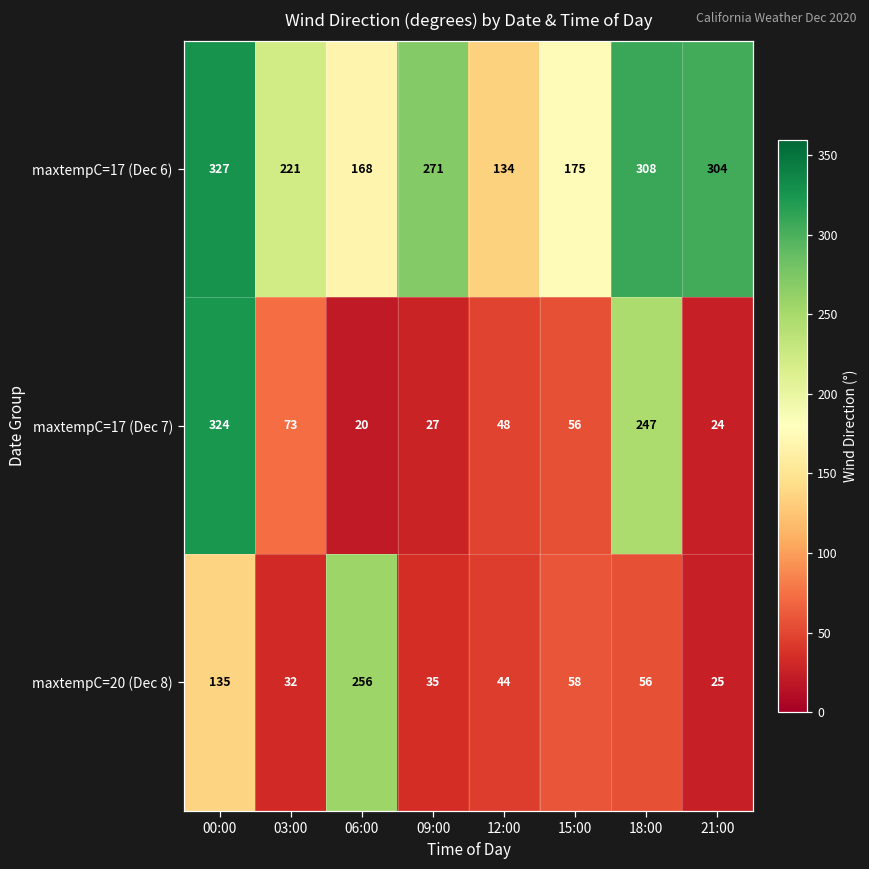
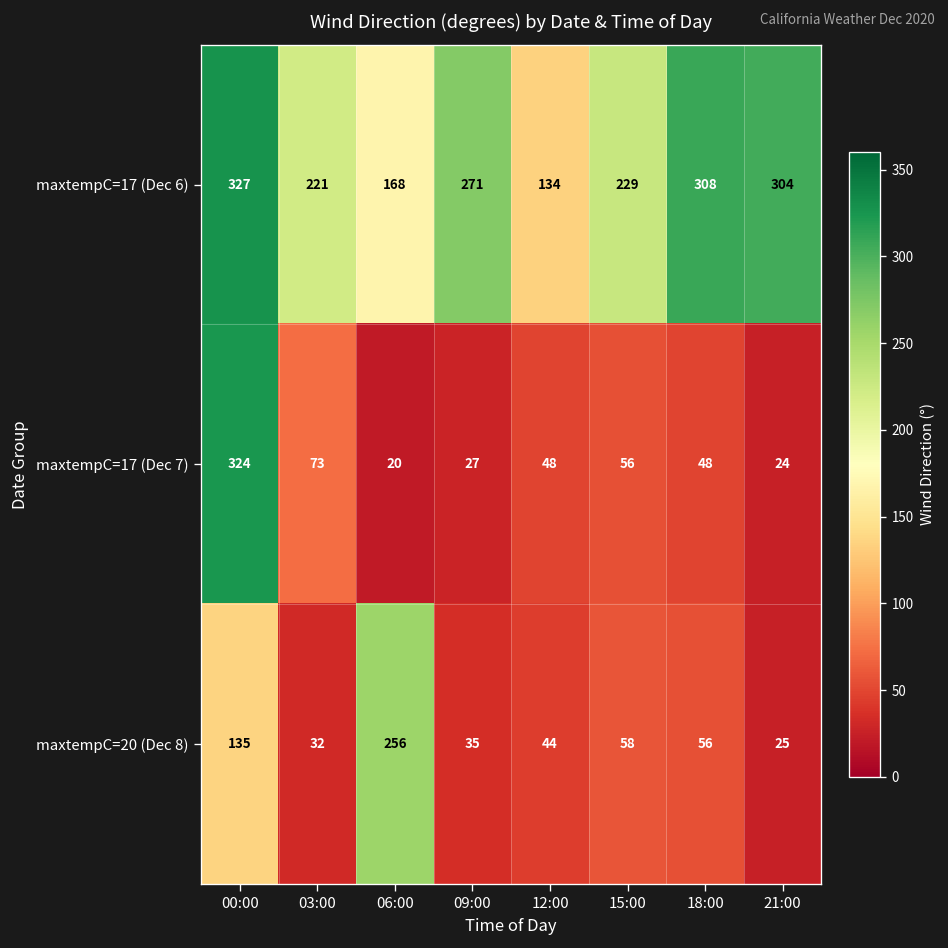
maxtempC=17 (Dec 6), 15:00: 175 -> 229
maxtempC=17 (Dec 7), 18:00: 247 -> 48
